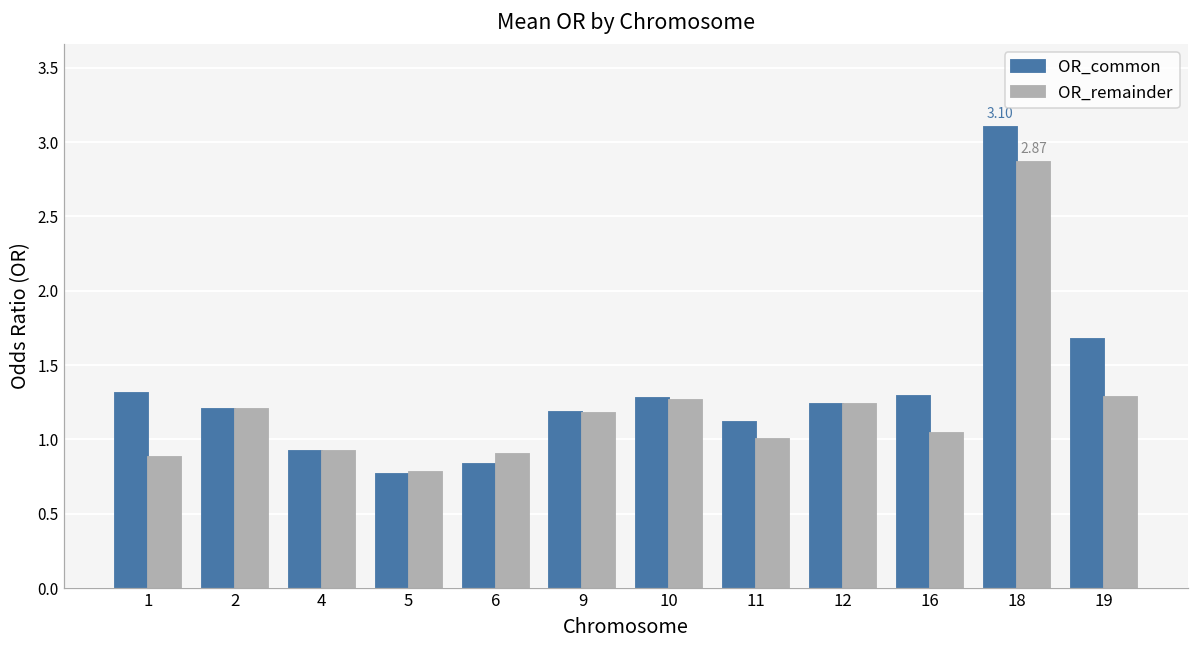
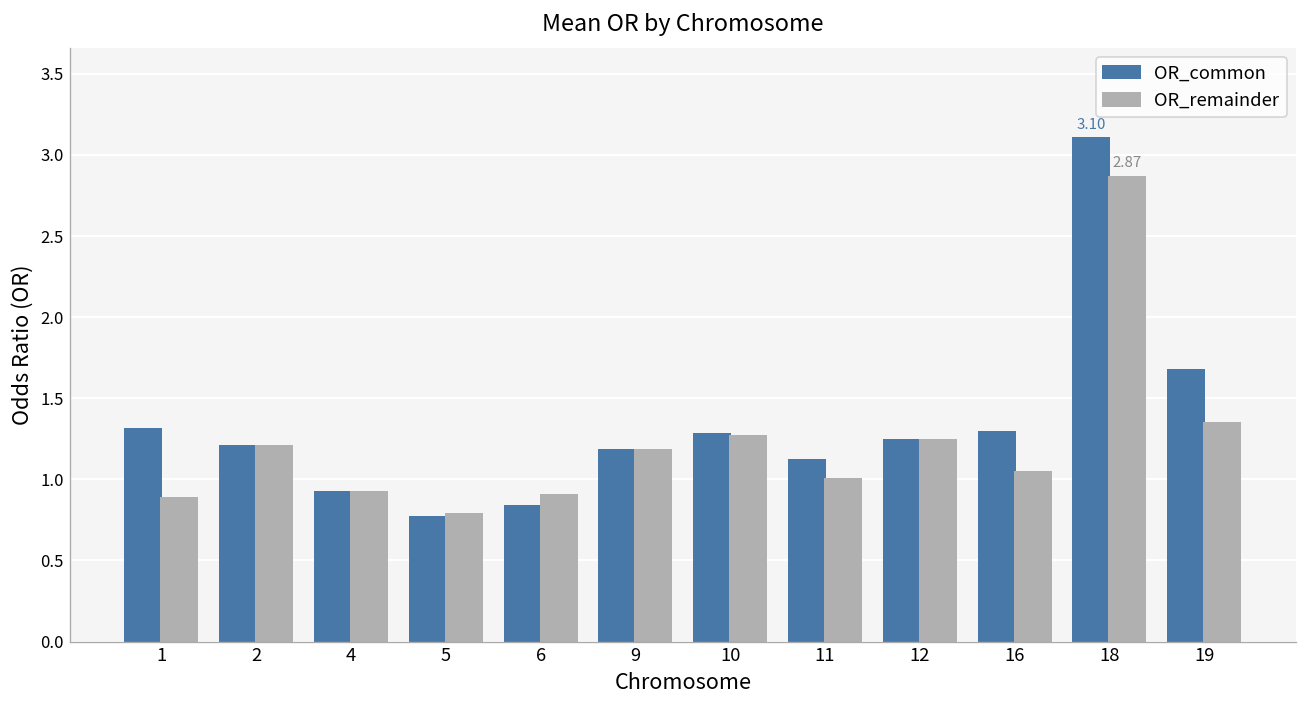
OR_remainder, 19: 1.28 -> 1.35
